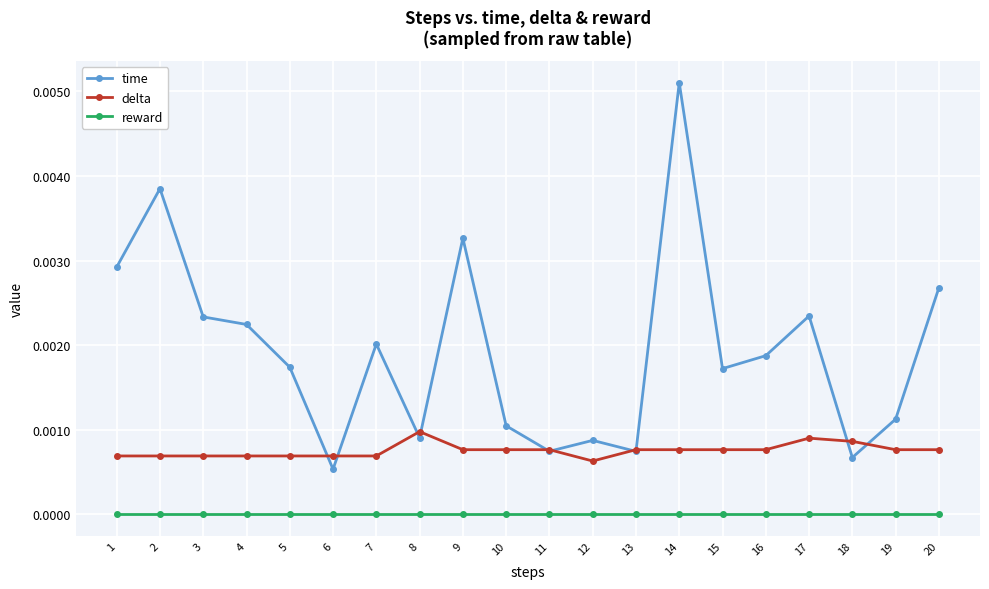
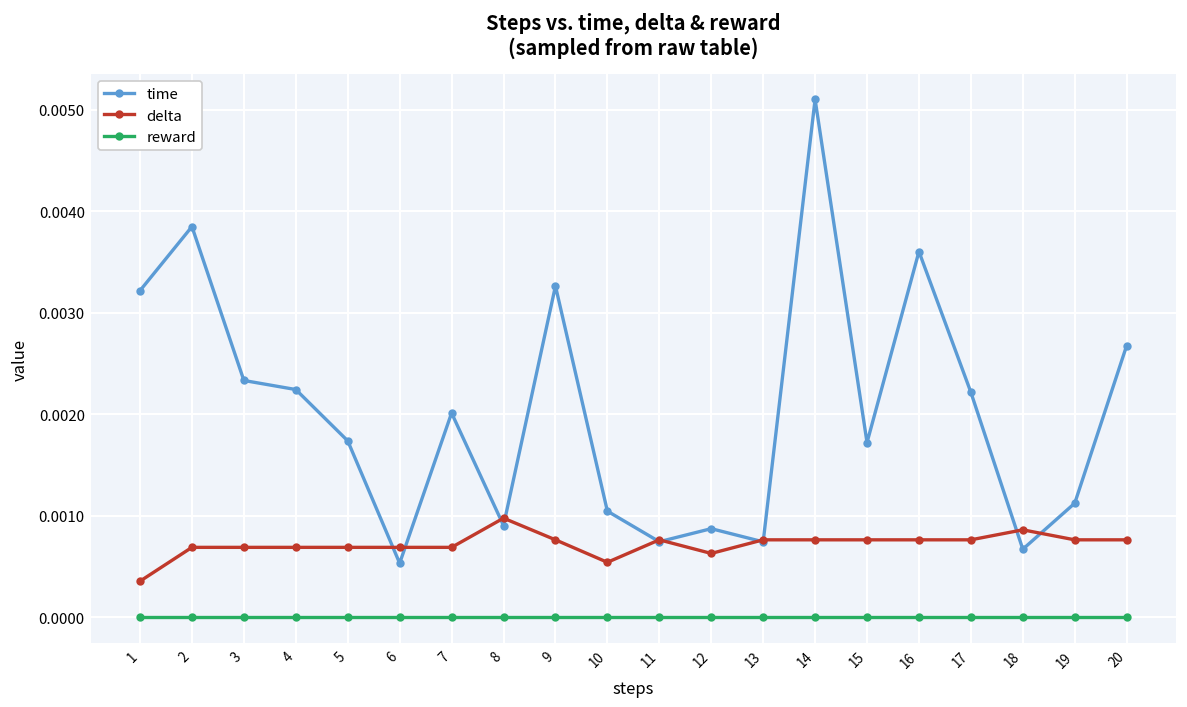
time, 1: 0.0029 -> 0.0032
delta, 1: 0.0007 -> 0.0004
delta, 10: 0.0008 -> 0.0005
time, 16: 0.0019 -> 0.0036
time, 17: 0.0023 -> 0.0022
delta, 17: 0.0009 -> 0.0008
